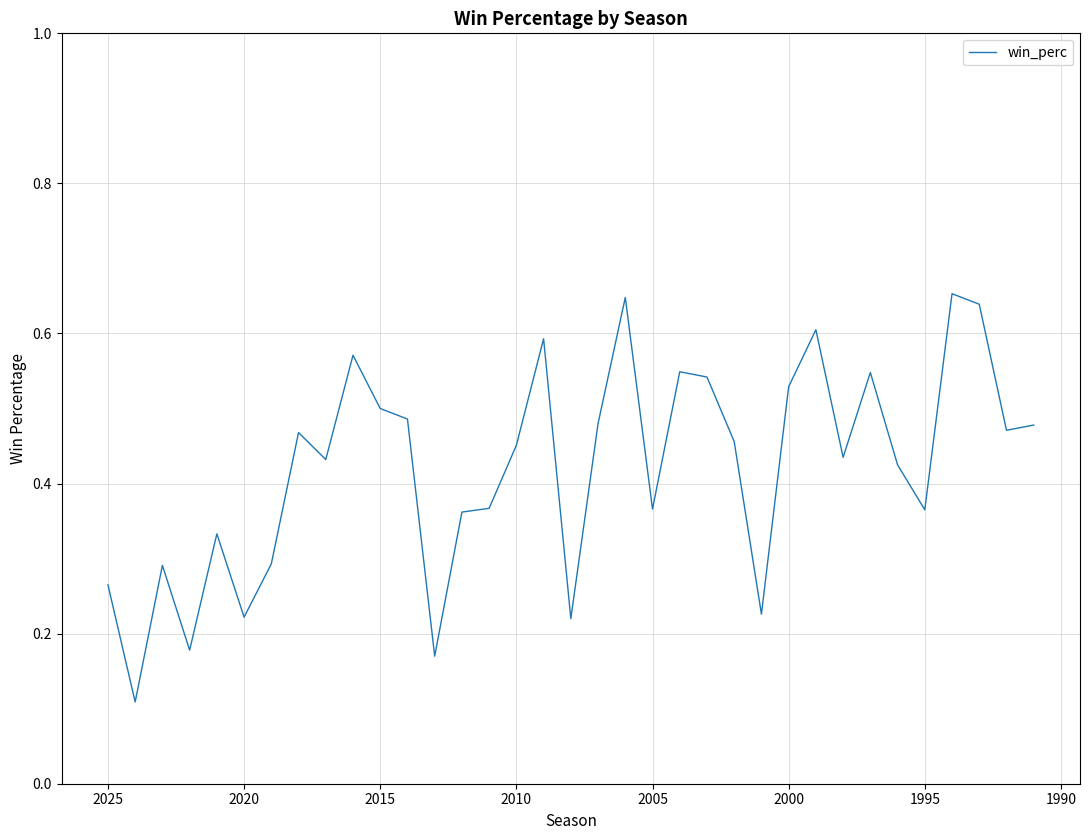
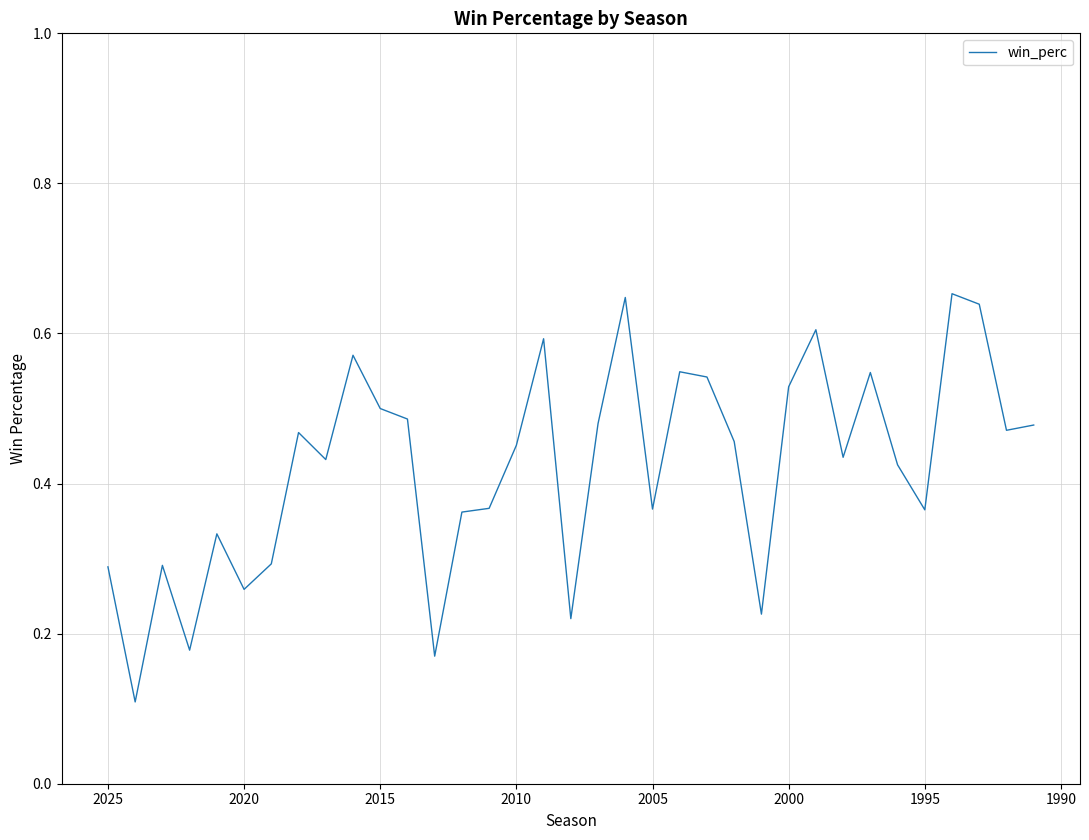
2025: 0.27 -> 0.29
2020: 0.22 -> 0.26
